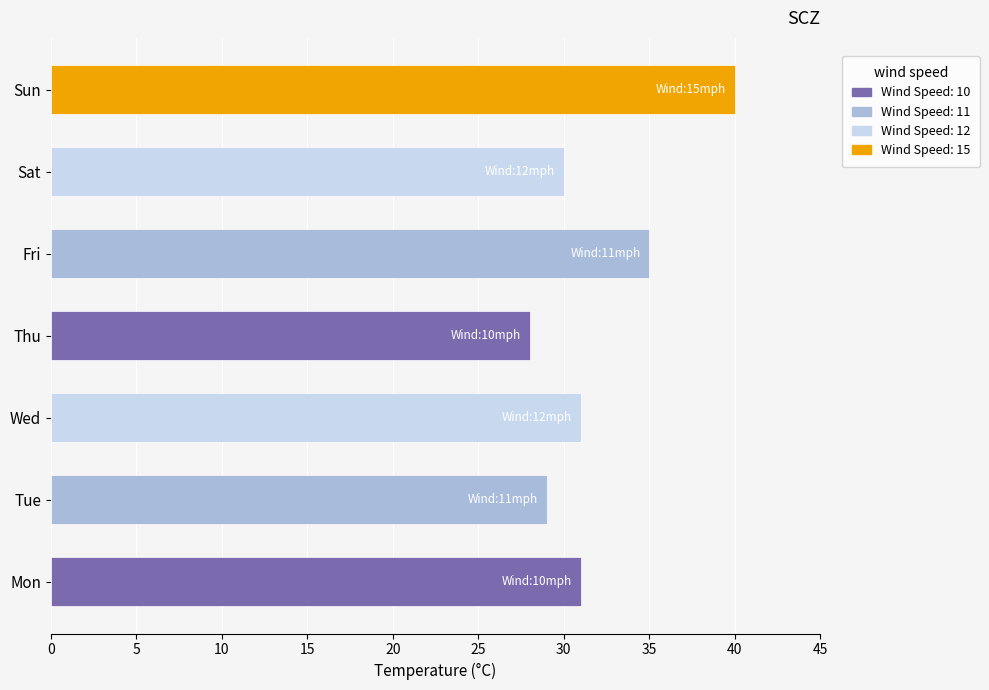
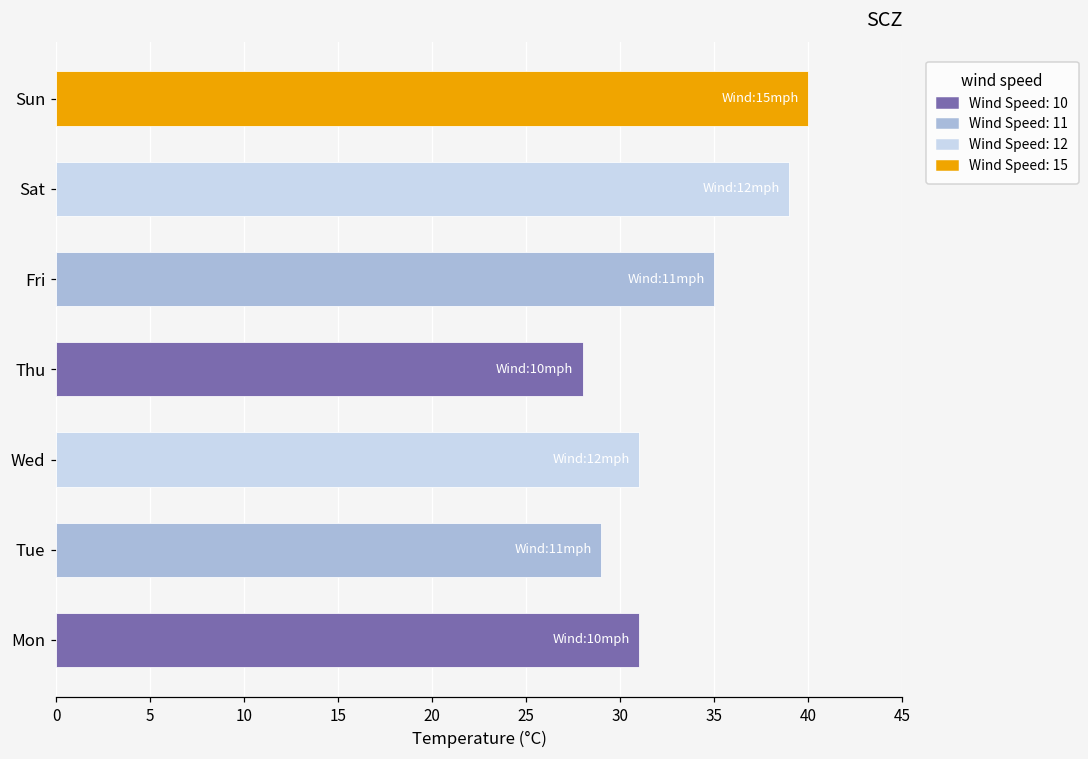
Sat: 30 -> 39
